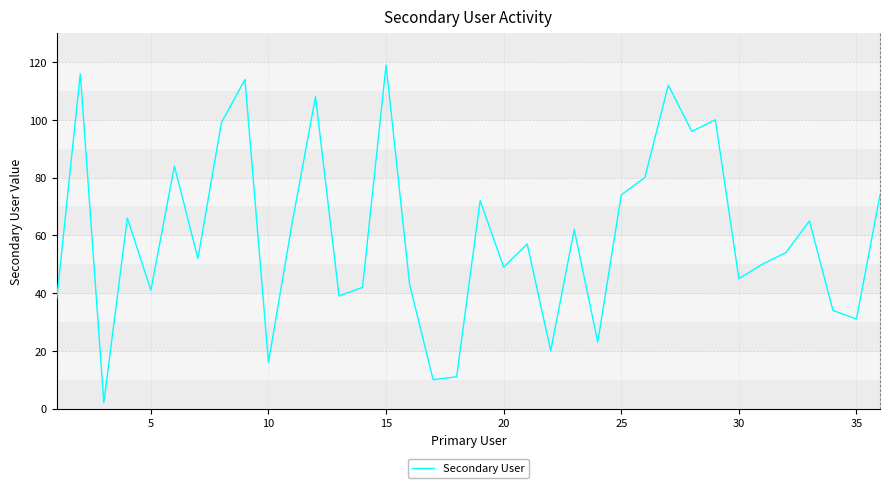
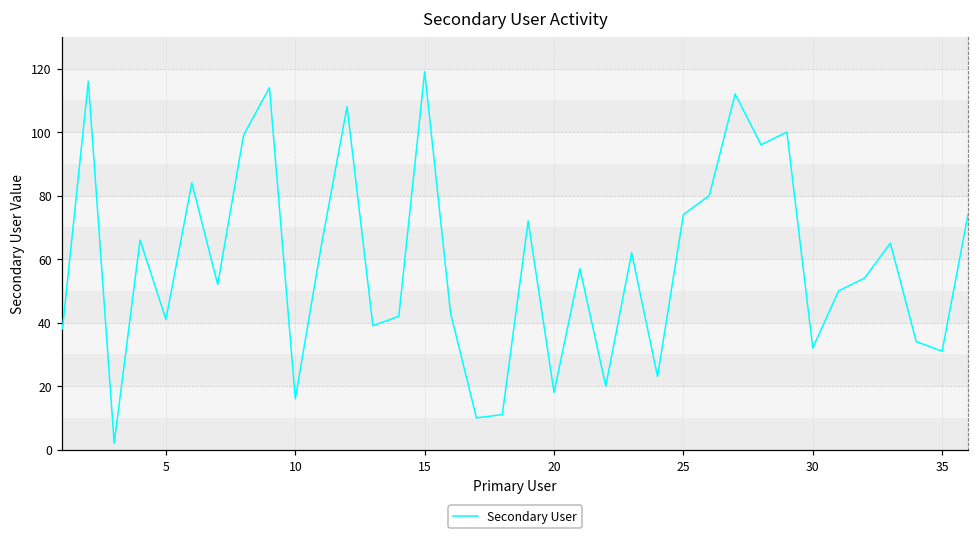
20: 49 -> 18
30: 45 -> 32
